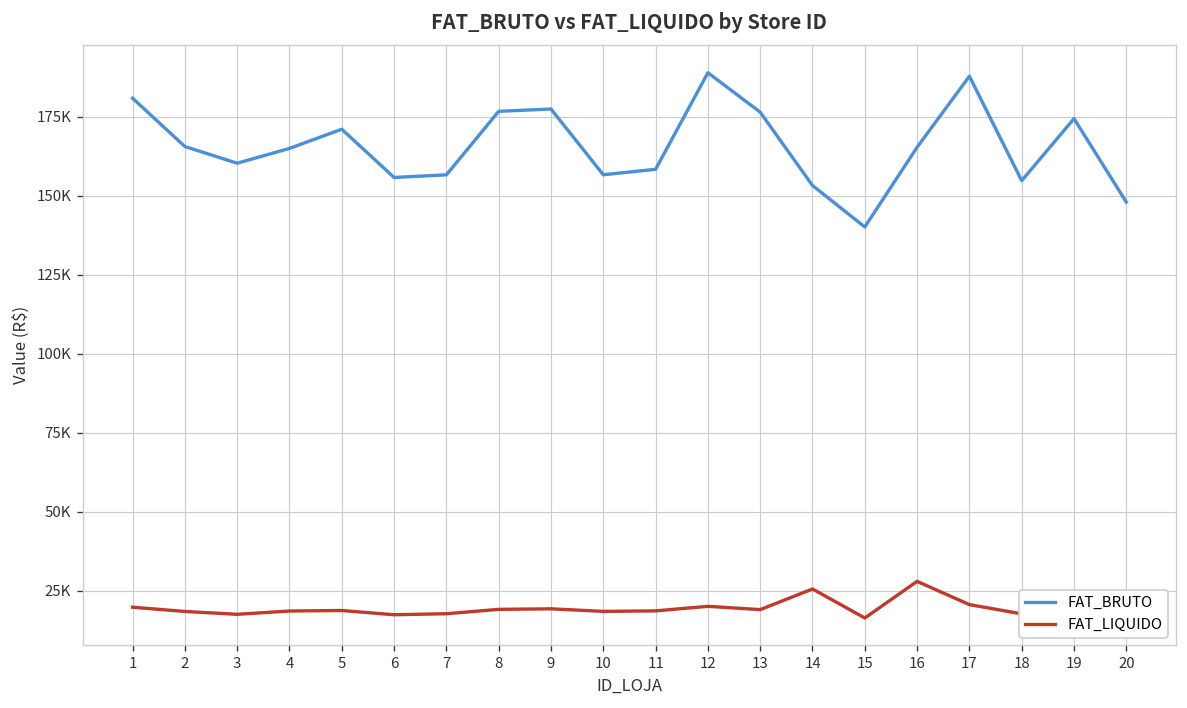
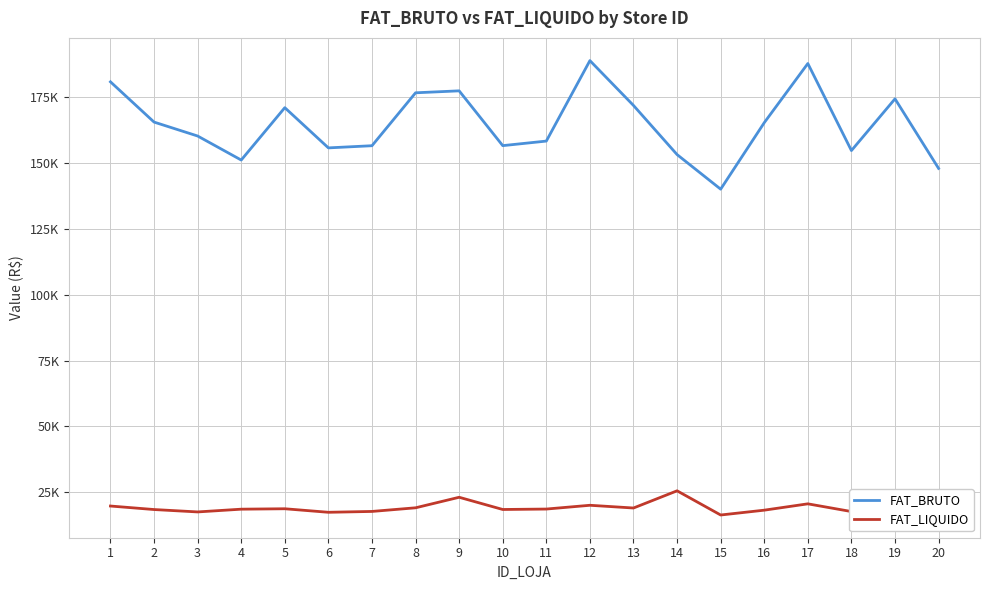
FAT_BRUTO, 4: 165000 -> 151000
FAT_LIQUIDO, 9: 19000 -> 23000
FAT_BRUTO, 13: 177000 -> 172000
FAT_LIQUIDO, 16: 28000 -> 18000
